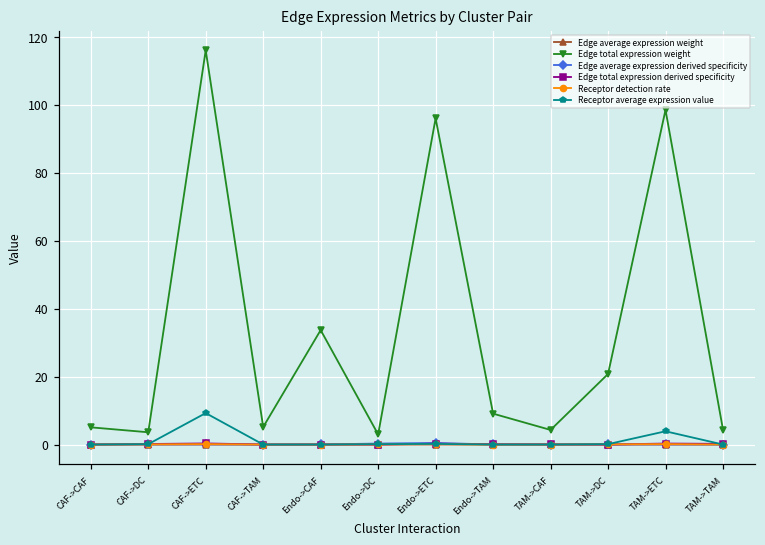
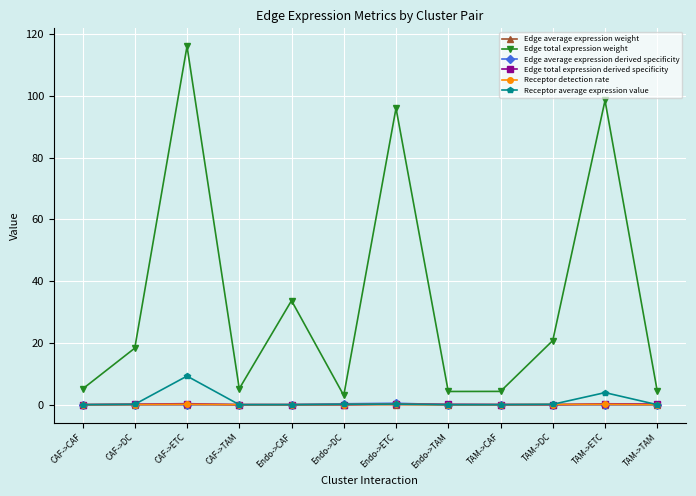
Edge total expression weight, CAF->DC: 4 -> 18
Edge total expression weight, Endo->TAM: 9 -> 4
